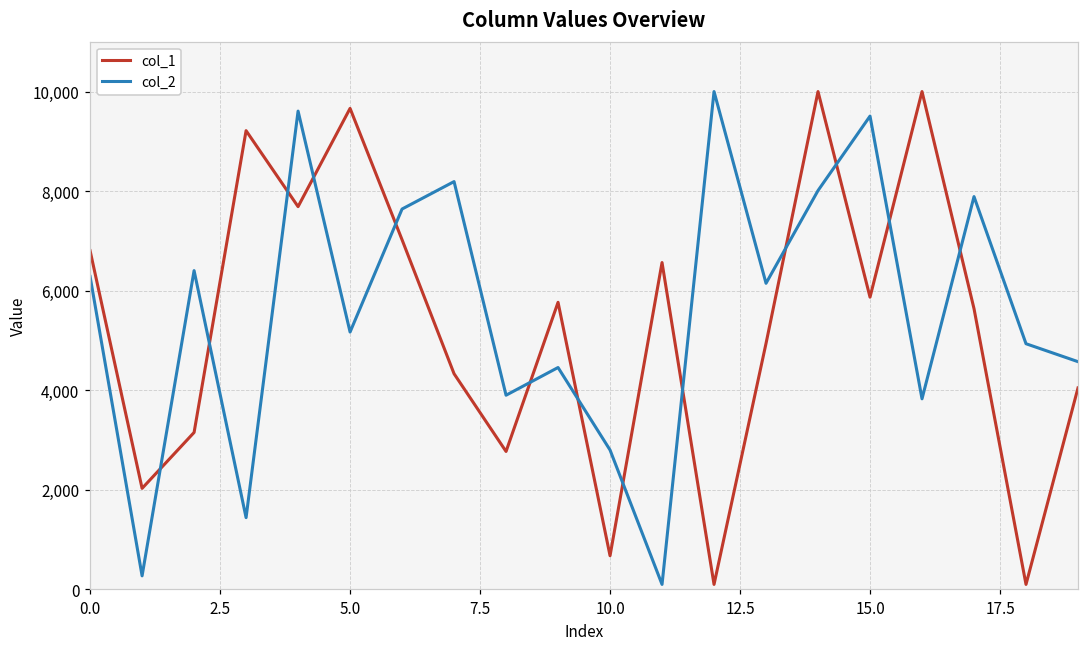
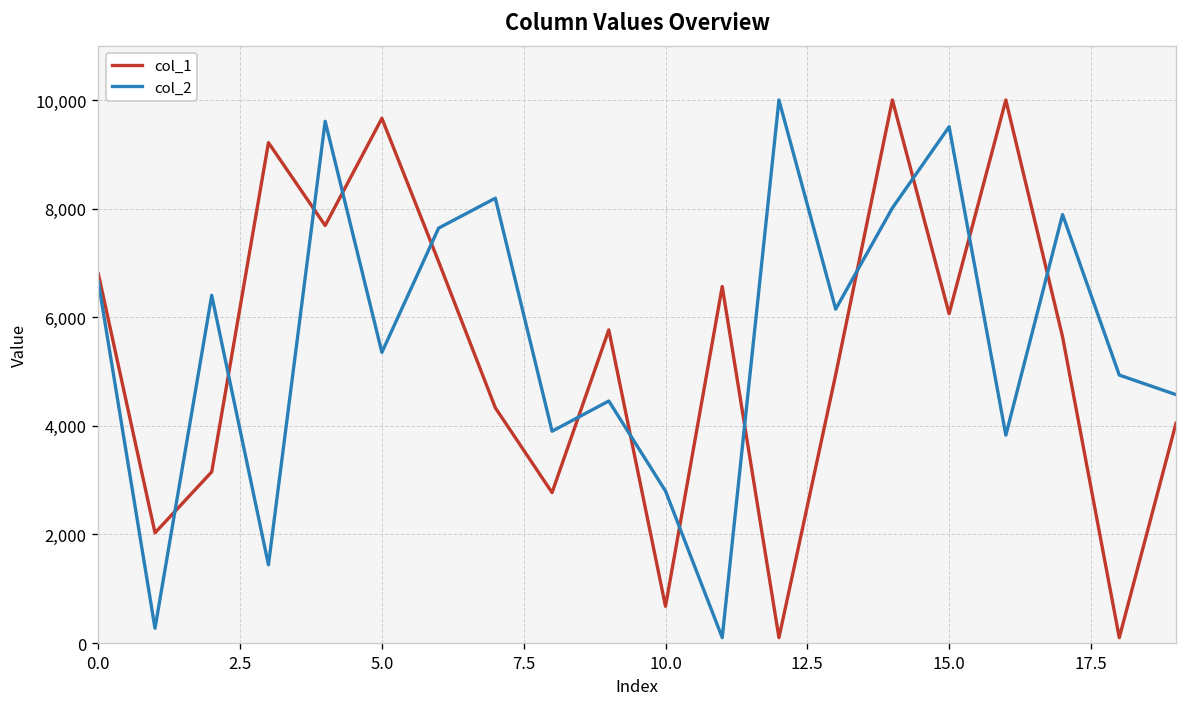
col_2, 0.0: 6,300 -> 6,700
col_2, 5.0: 5,200 -> 5,400
col_1, 15.0: 5,900 -> 6,100
